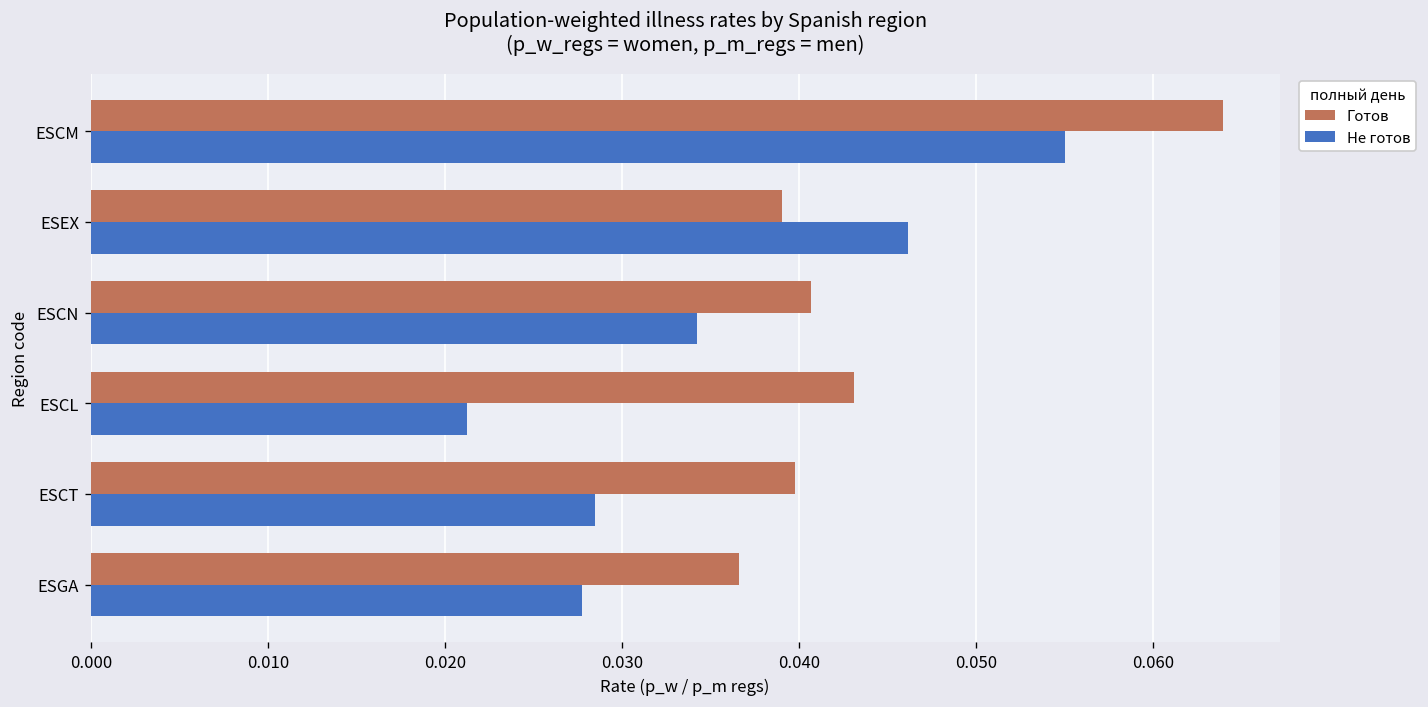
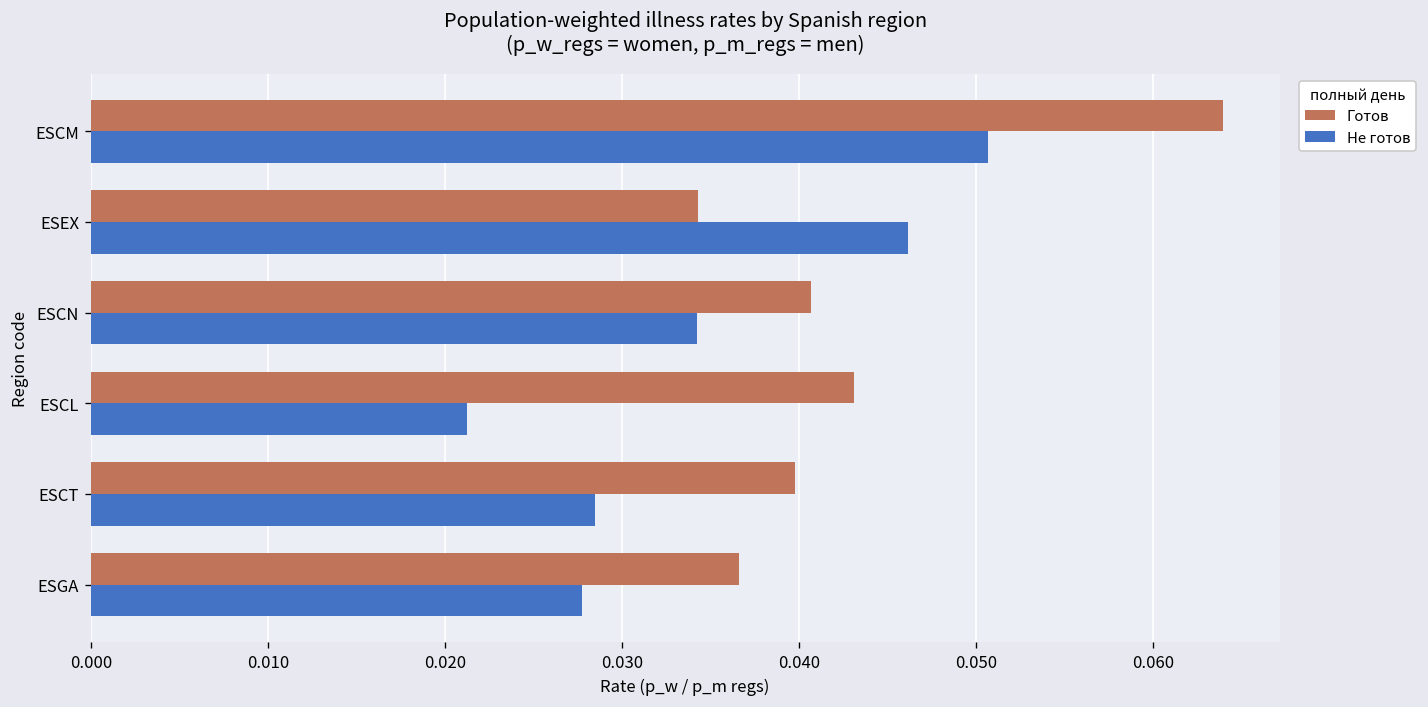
Не готов, ESCM: 0.0550 -> 0.0507
Готов, ESEX: 0.0391 -> 0.0343
